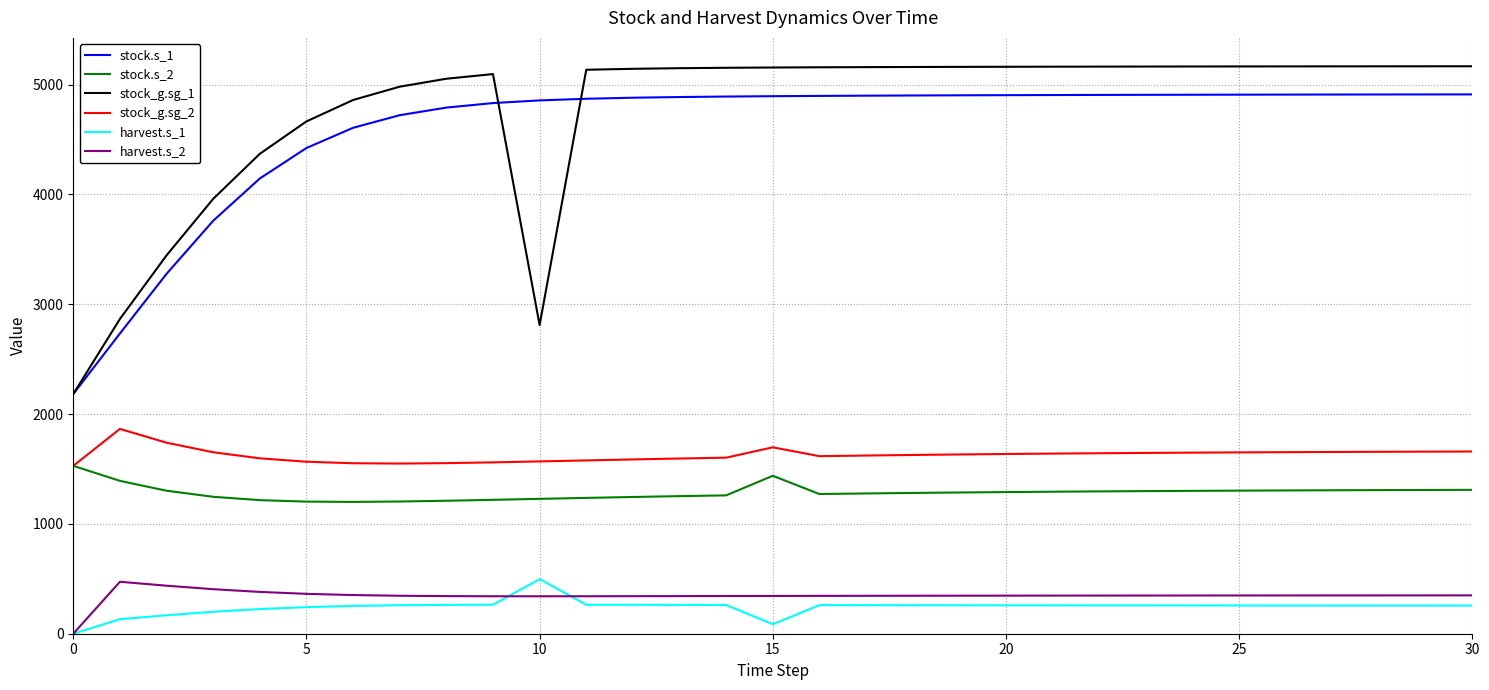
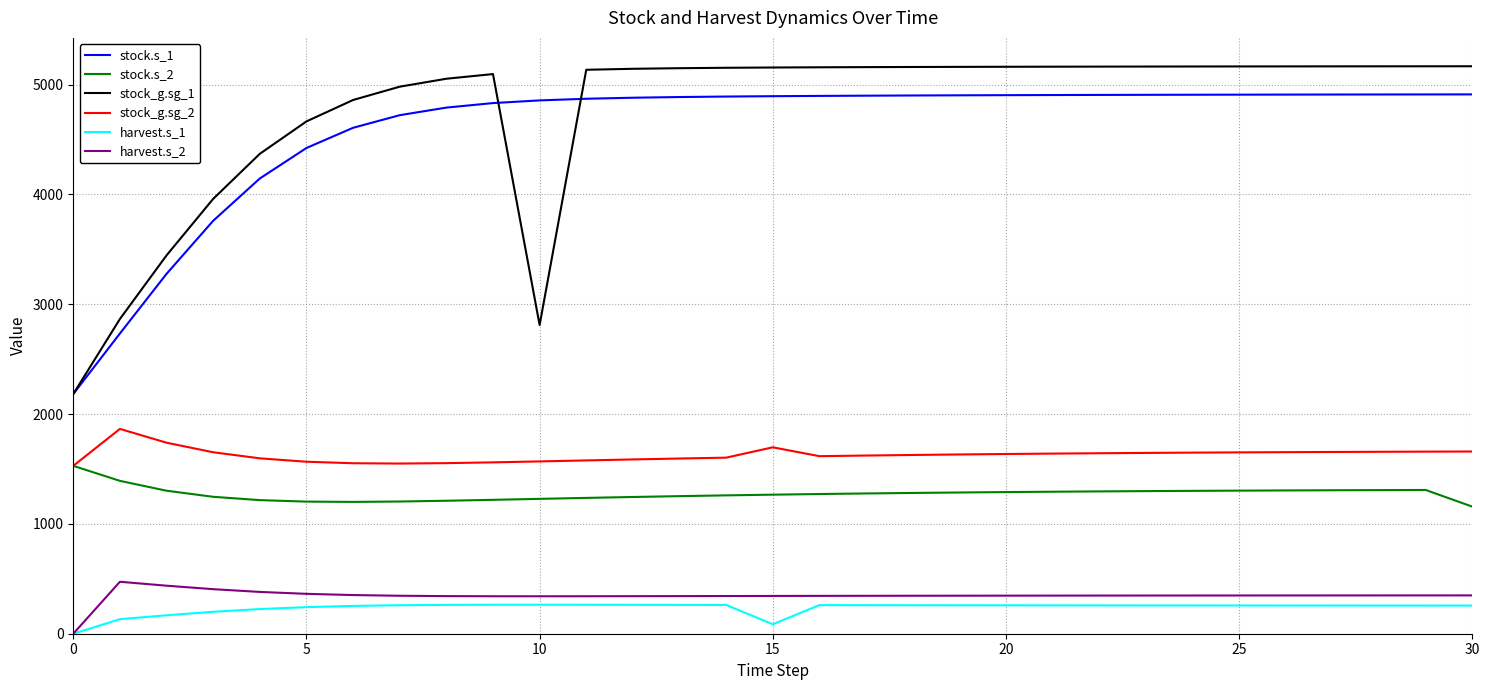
harvest.s_1, 10: 500 -> 260
stock.s_2, 15: 1440 -> 1270
stock.s_2, 30: 1310 -> 1160
